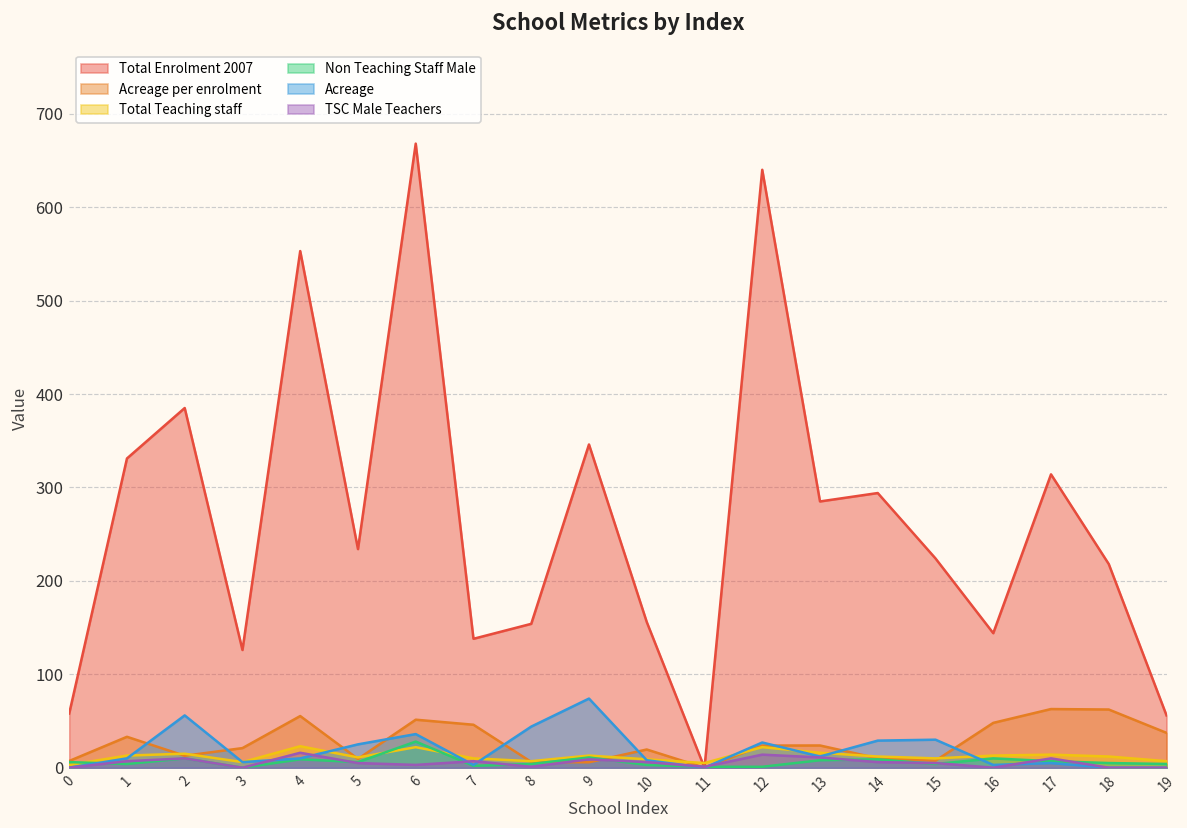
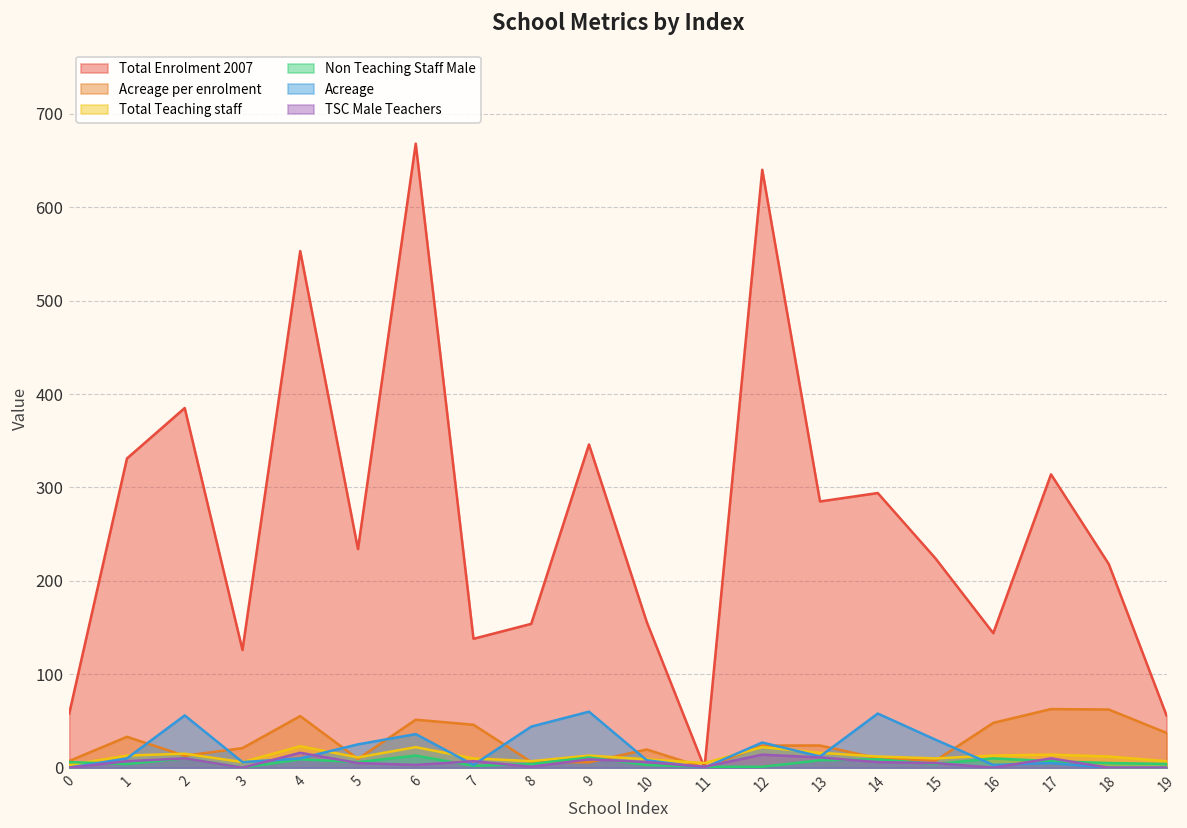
Non Teaching Staff Male, 6: 30 -> 10
Acreage, 9: 70 -> 60
Acreage, 14: 30 -> 60
